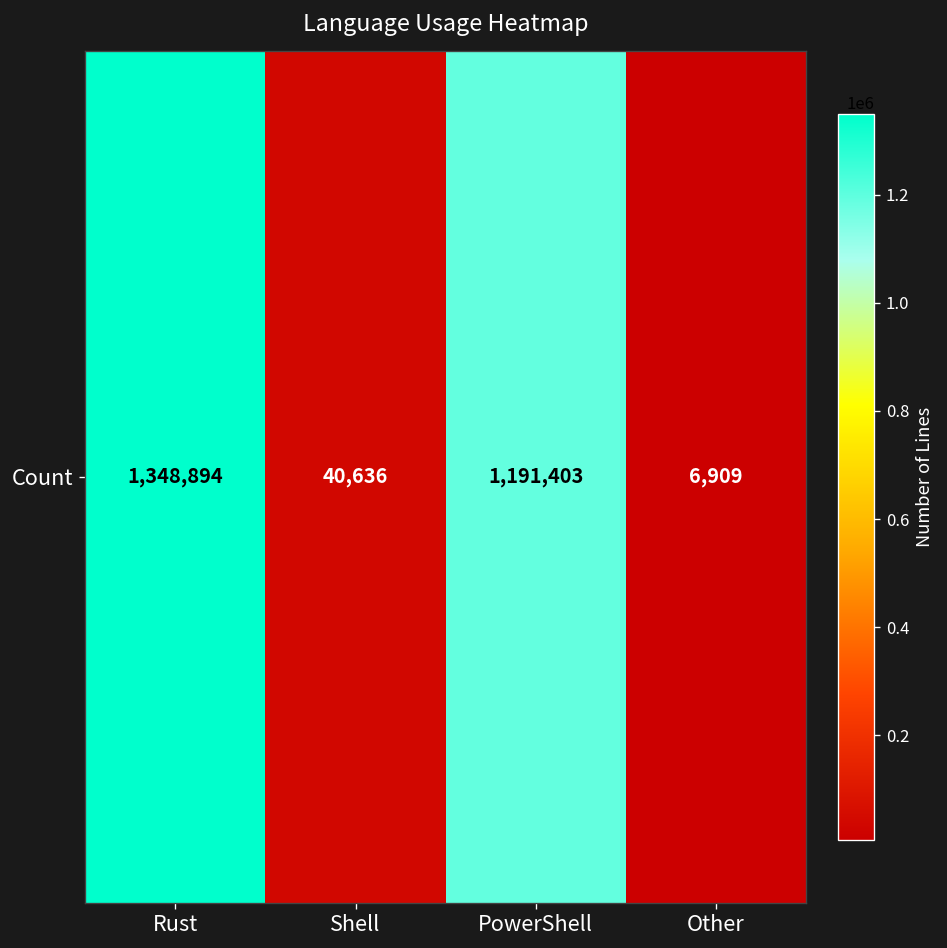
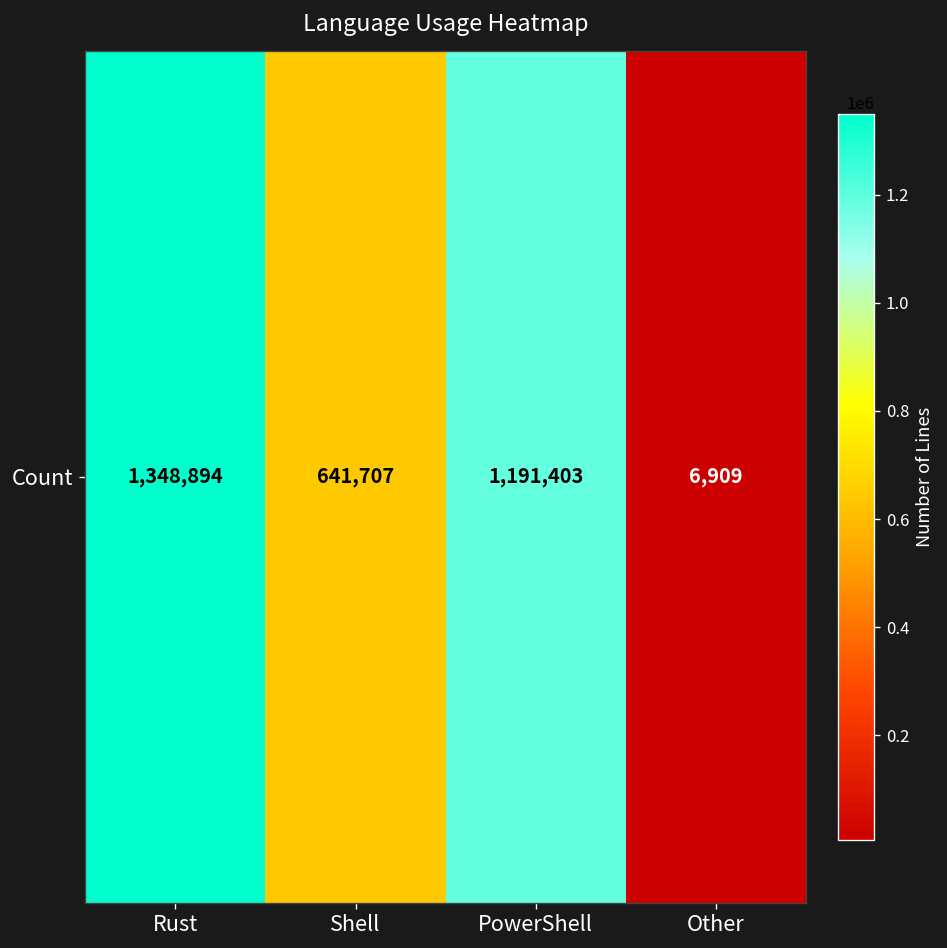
Count, Shell: 40,636 -> 641,707
